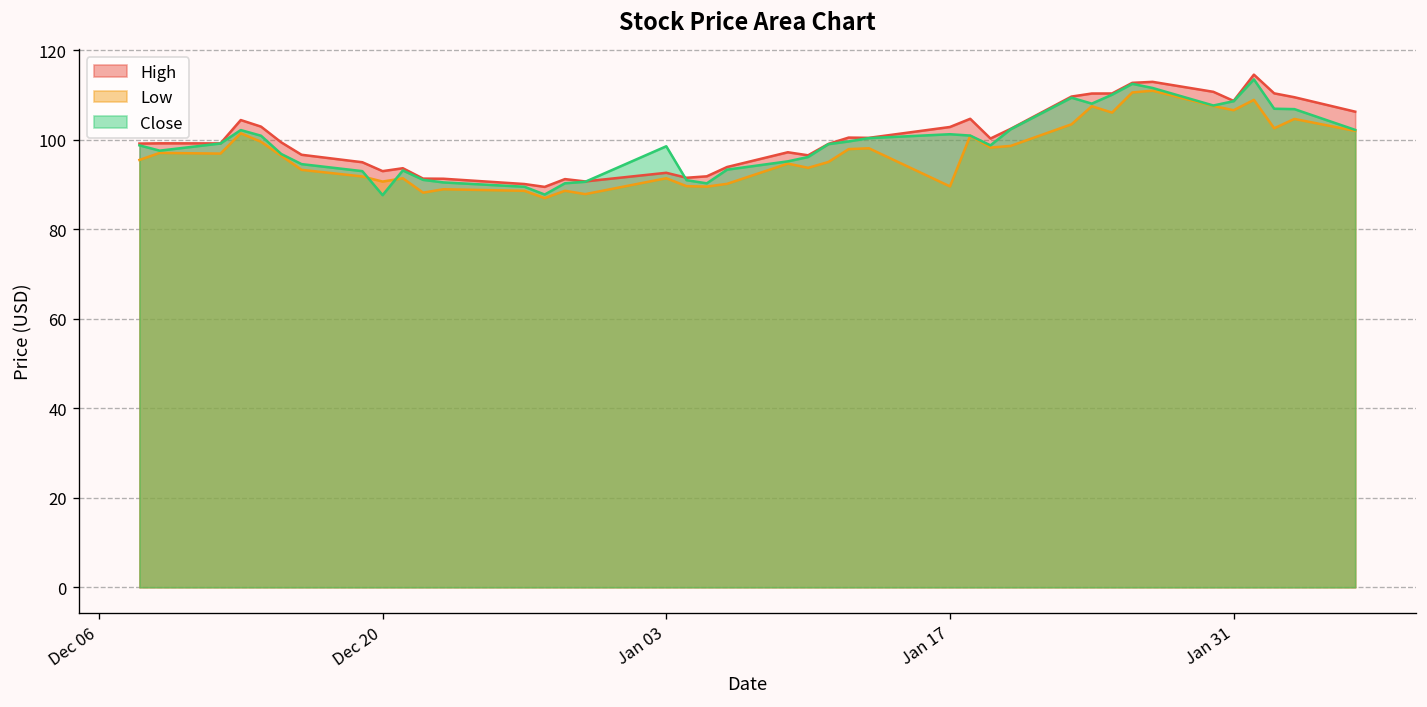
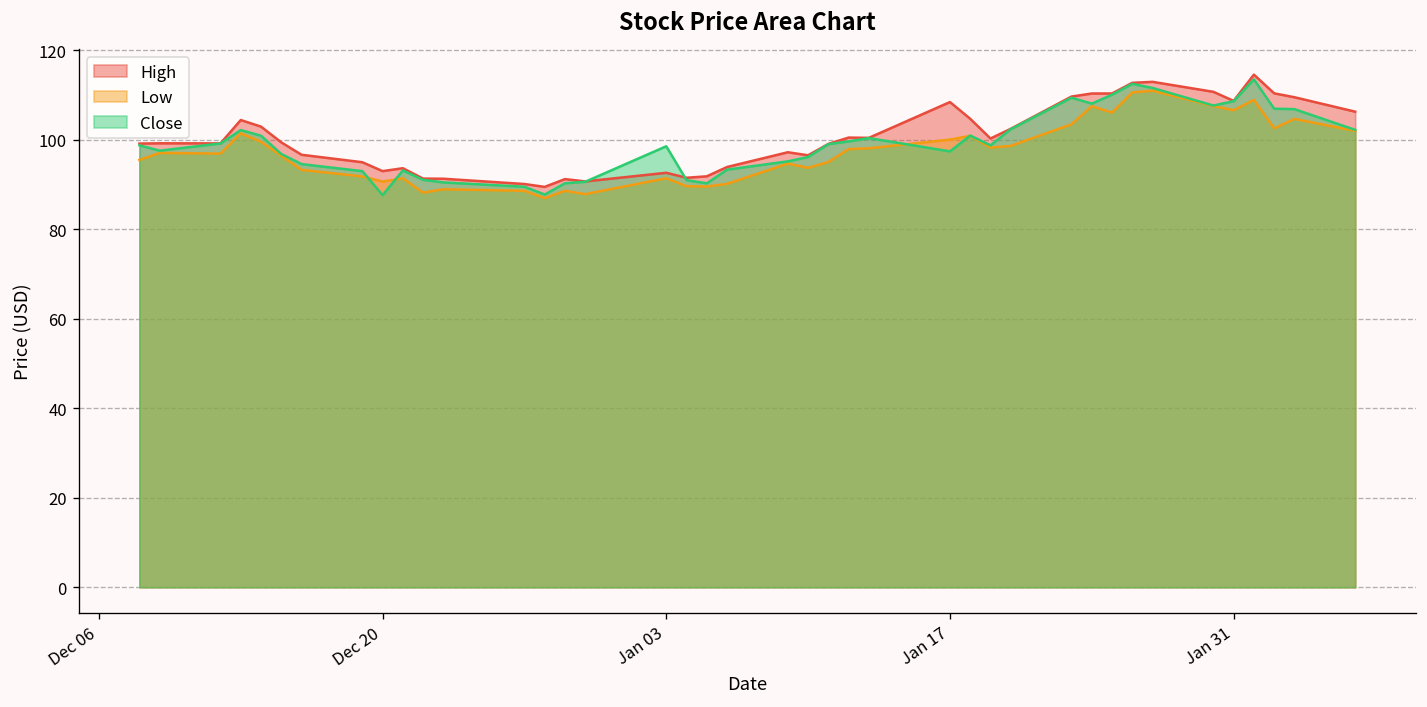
High, Jan 17: 103 -> 108
Low, Jan 17: 90 -> 100
Close, Jan 17: 101 -> 97
